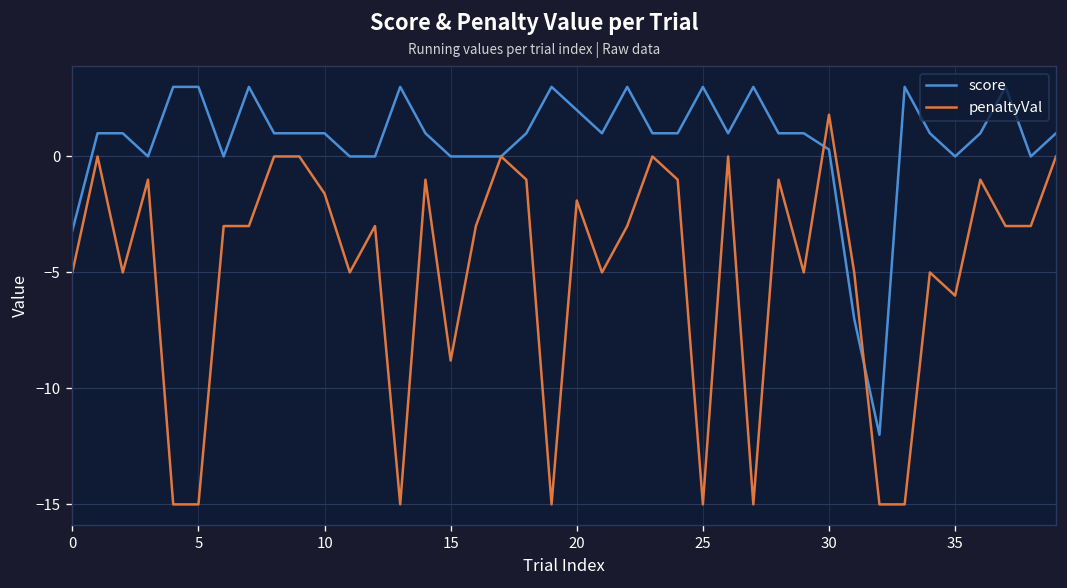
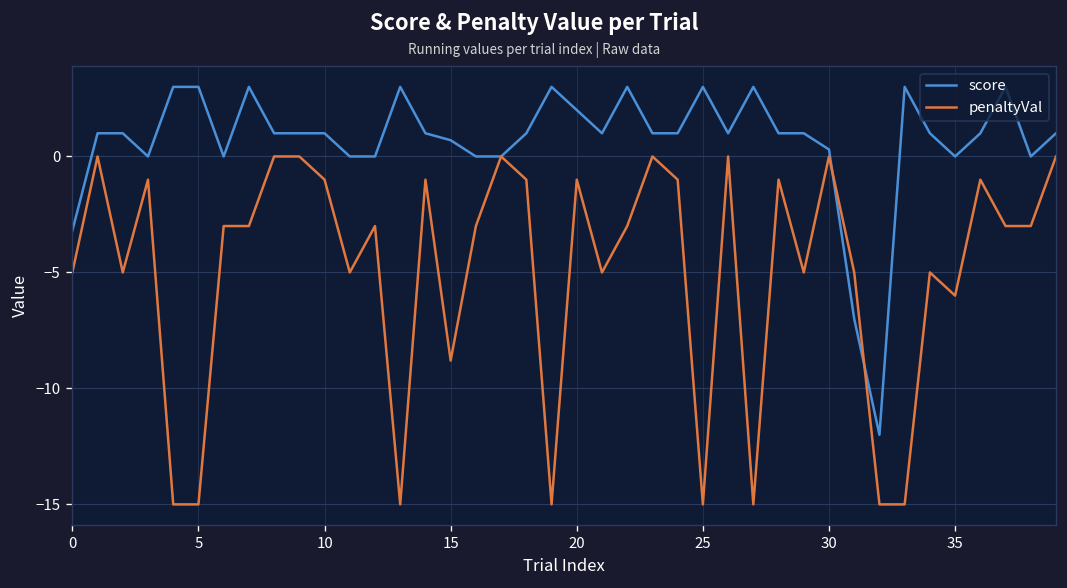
penaltyVal, 10: -1.6 -> -1.0
score, 15: 0.0 -> 0.7
penaltyVal, 20: -1.9 -> -1.0
penaltyVal, 30: 1.8 -> 0.0
